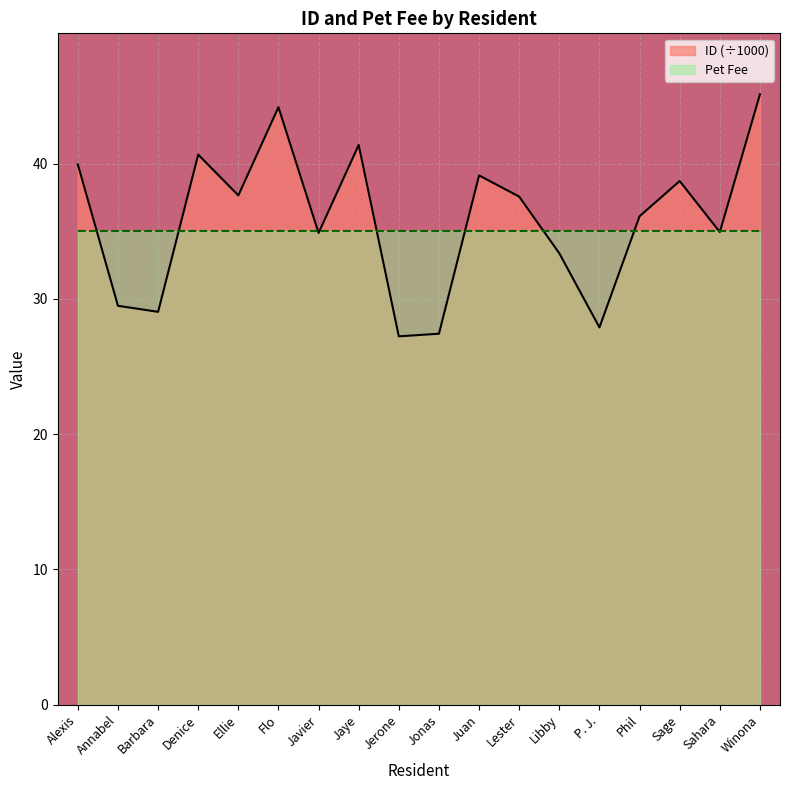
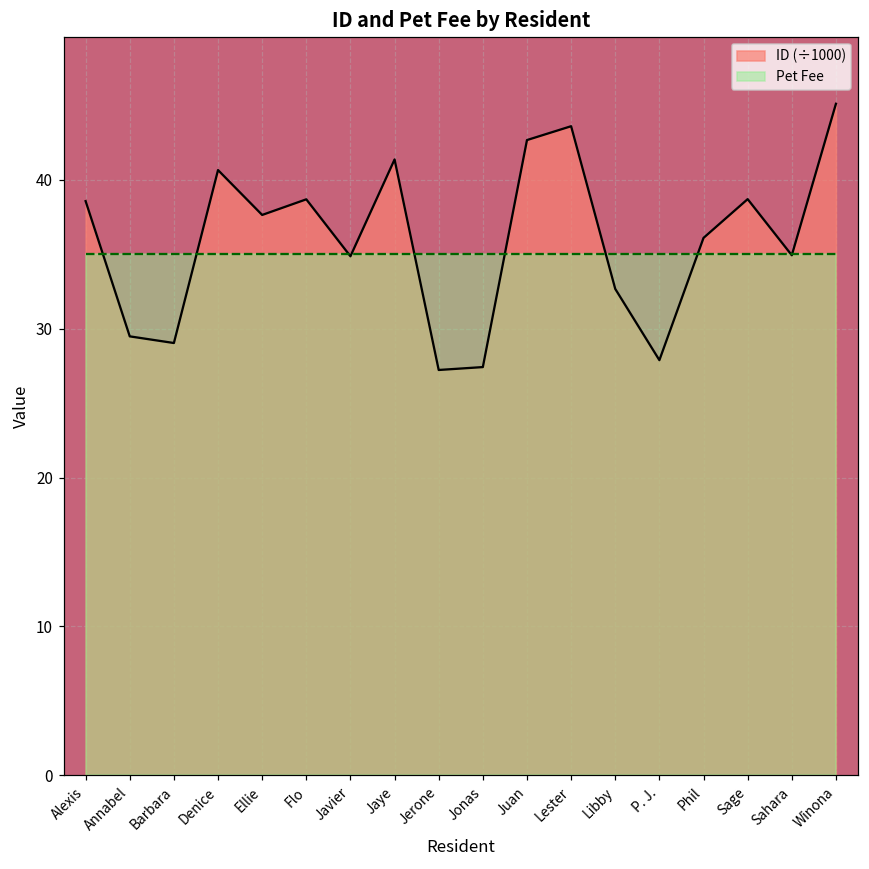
ID (÷1000), Alexis: 39.9 -> 38.6
ID (÷1000), Flo: 44.2 -> 38.7
ID (÷1000), Juan: 39.1 -> 42.7
ID (÷1000), Lester: 37.6 -> 43.6
ID (÷1000), Libby: 33.4 -> 32.7
